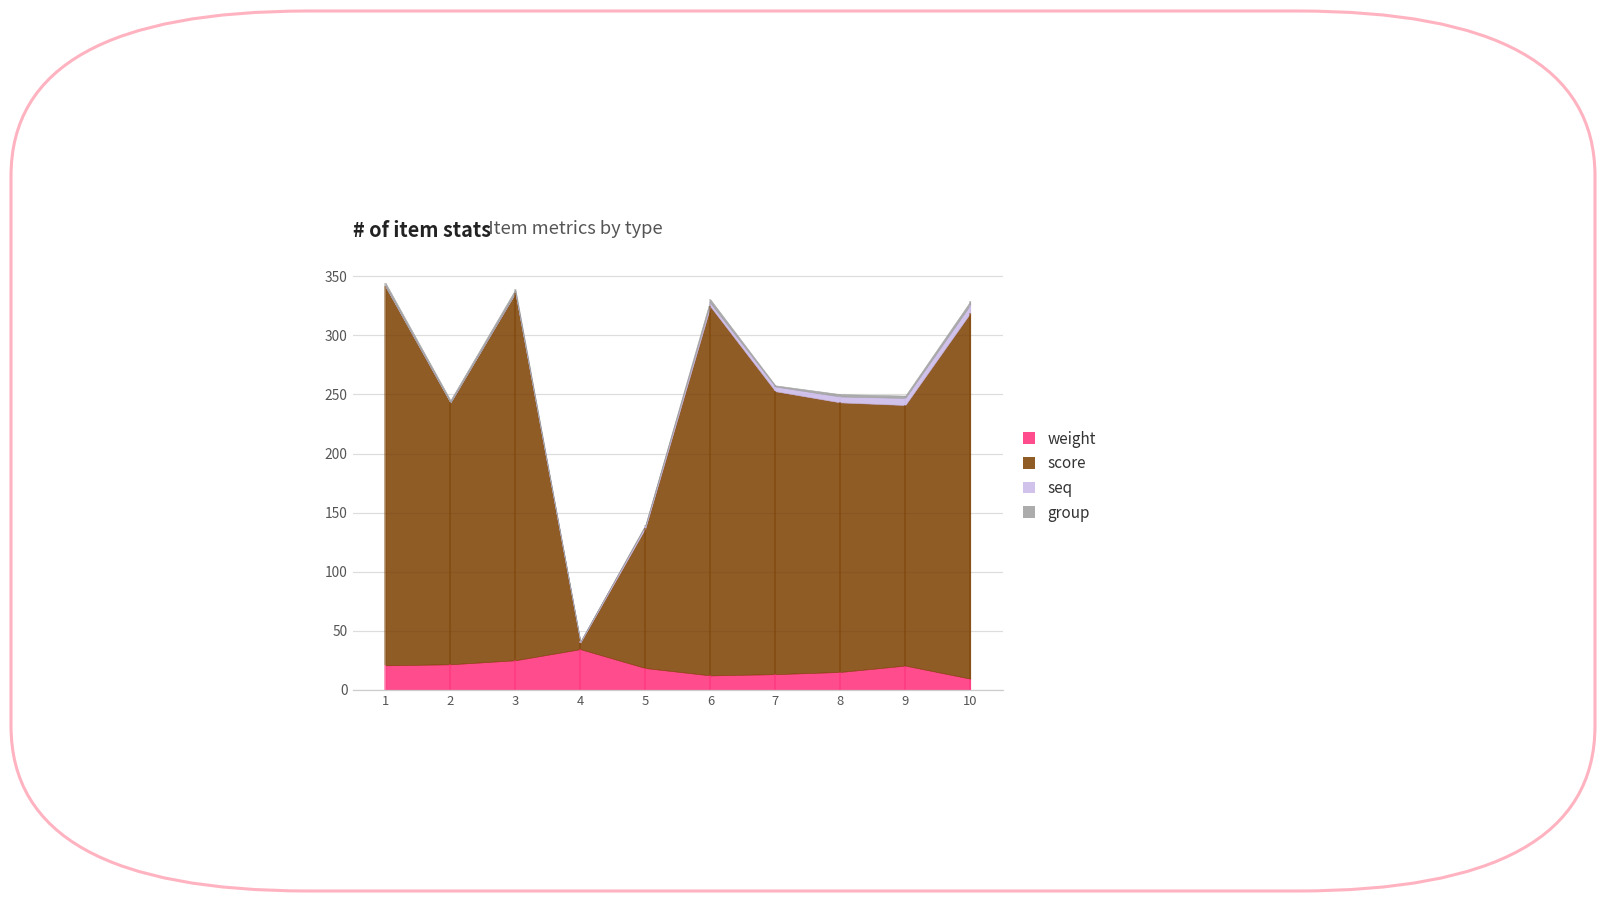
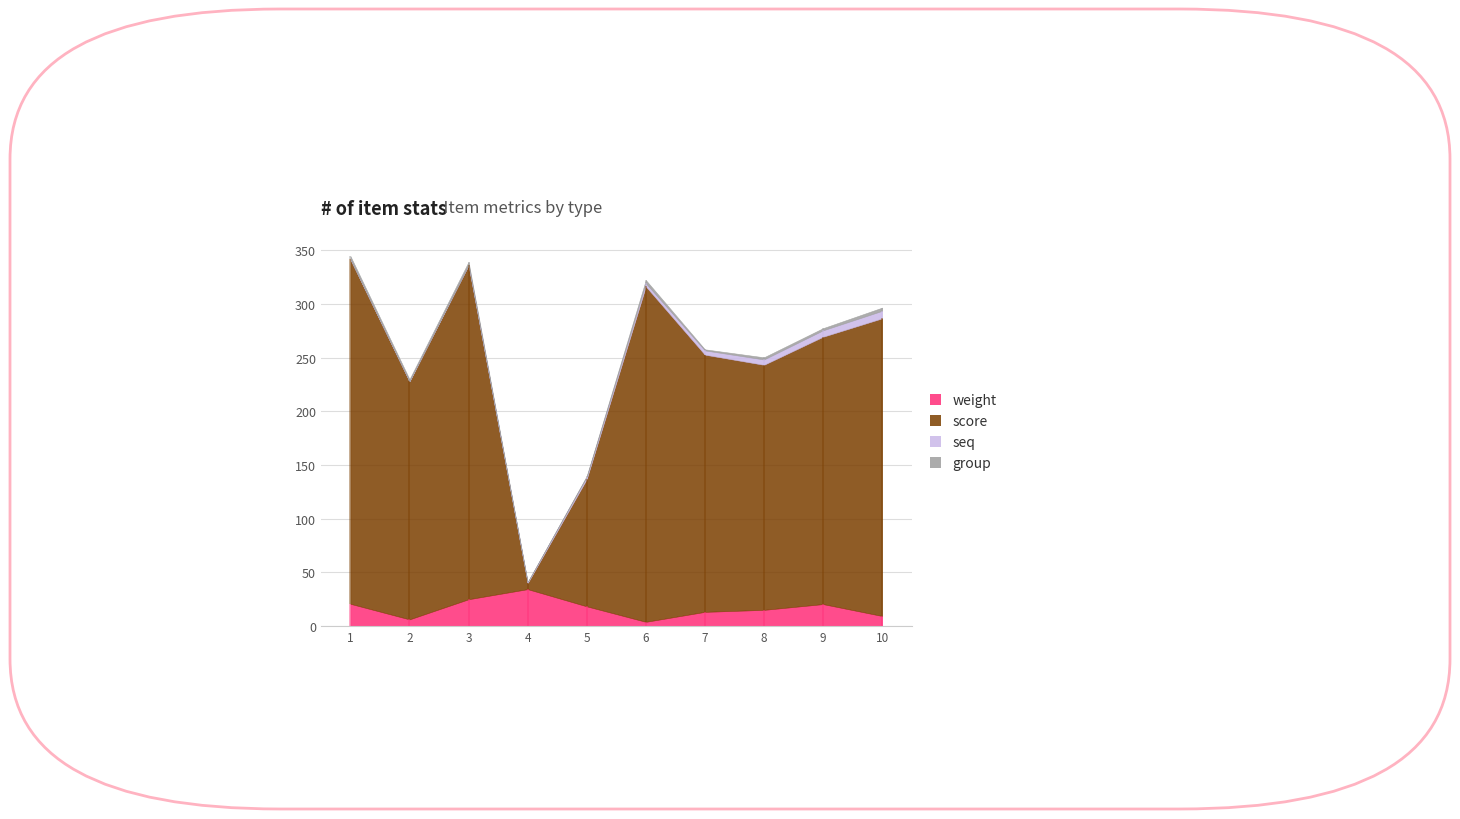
weight, 2: 22 -> 6
weight, 6: 12 -> 4
score, 9: 221 -> 249
score, 10: 309 -> 277
